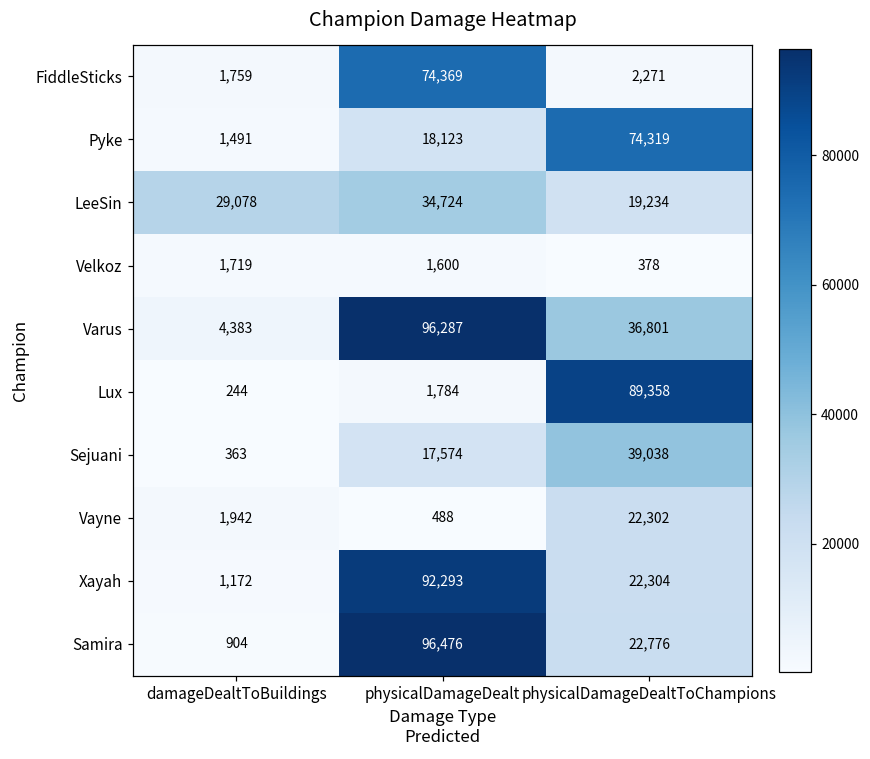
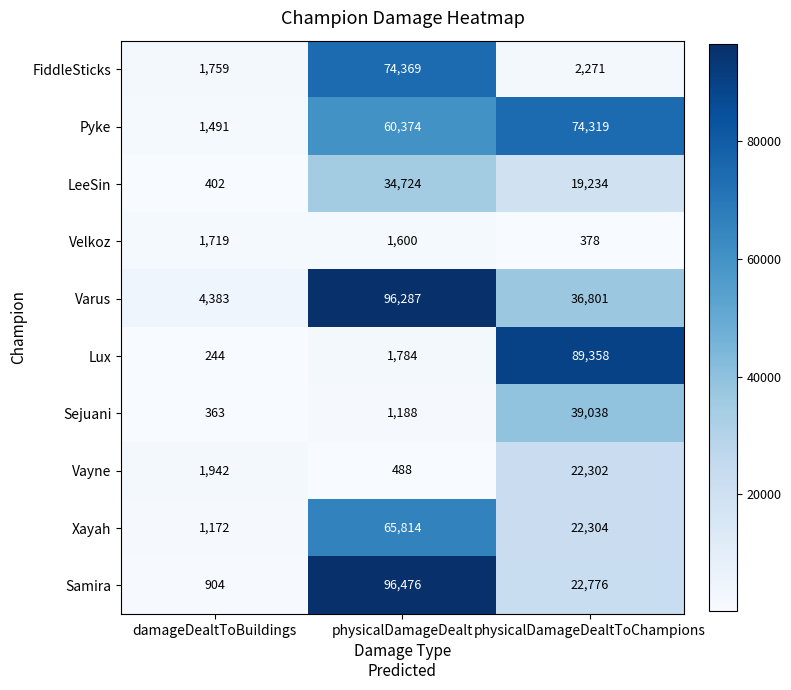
Pyke, physicalDamageDealt: 18,123 -> 60,374
LeeSin, damageDealtToBuildings: 29,078 -> 402
Sejuani, physicalDamageDealt: 17,574 -> 1,188
Xayah, physicalDamageDealt: 92,293 -> 65,814
